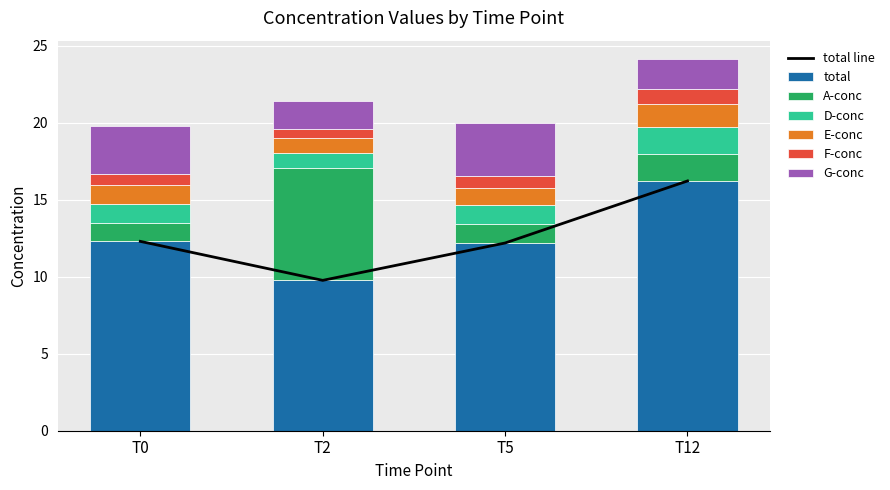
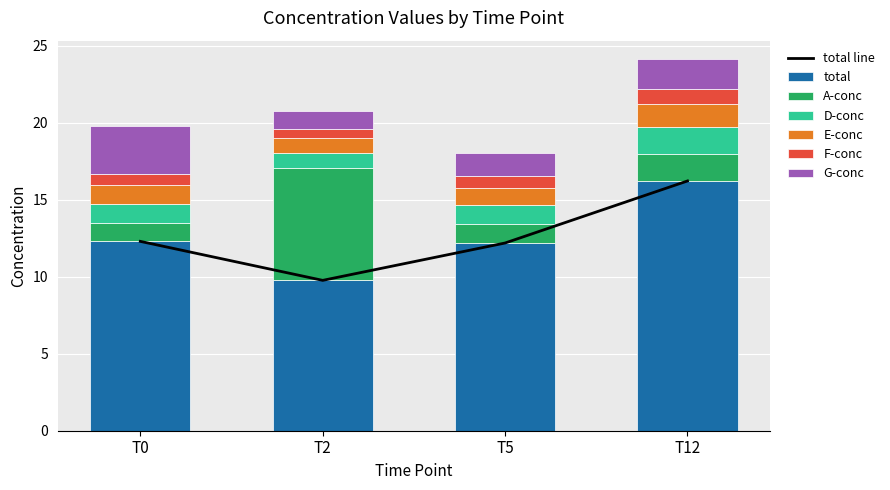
G-conc, T2: 1.8 -> 1.1
G-conc, T5: 3.4 -> 1.5
